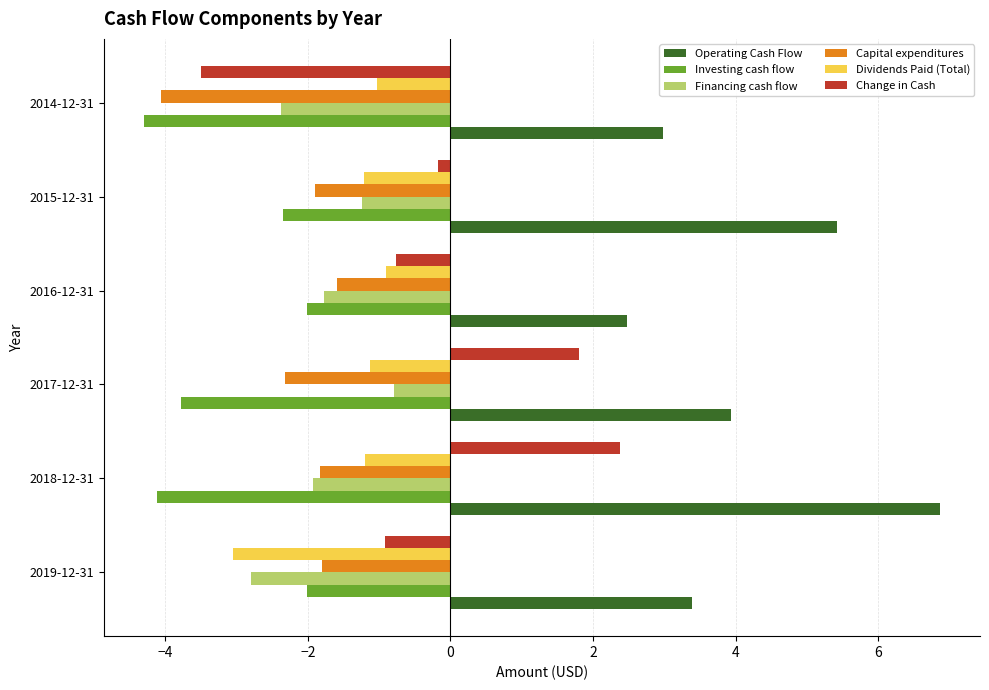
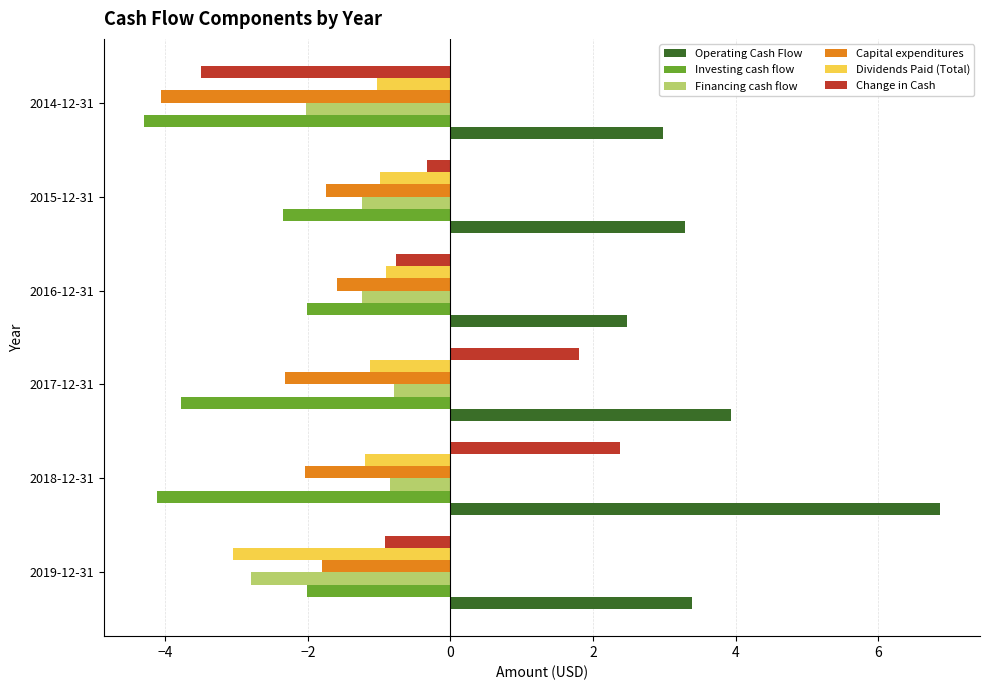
Financing cash flow, 2014-12-31: -2.4 -> -2.0
Change in Cash, 2015-12-31: -0.2 -> -0.3
Dividends Paid (Total), 2015-12-31: -1.2 -> -1.0
Capital expenditures, 2015-12-31: -1.9 -> -1.7
Operating Cash Flow, 2015-12-31: 5.4 -> 3.3
Financing cash flow, 2016-12-31: -1.8 -> -1.2
Capital expenditures, 2018-12-31: -1.8 -> -2.0
Financing cash flow, 2018-12-31: -1.9 -> -0.8
